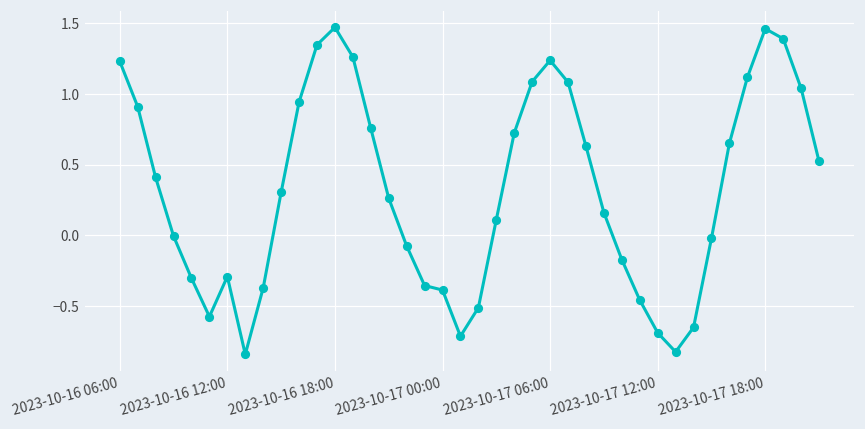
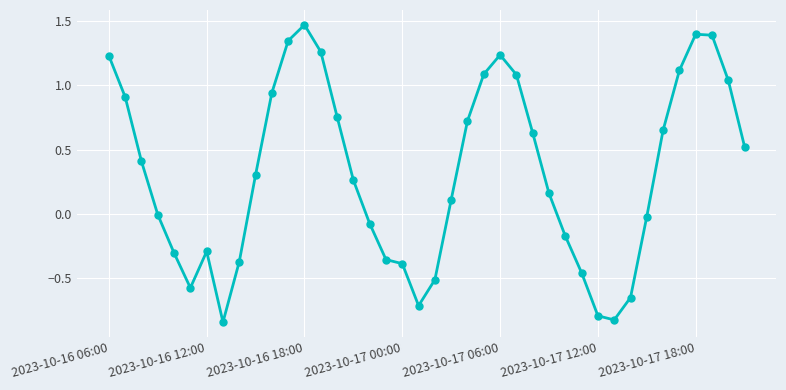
2023-10-17 12:00: -0.69 -> -0.79
2023-10-17 18:00: 1.46 -> 1.40
